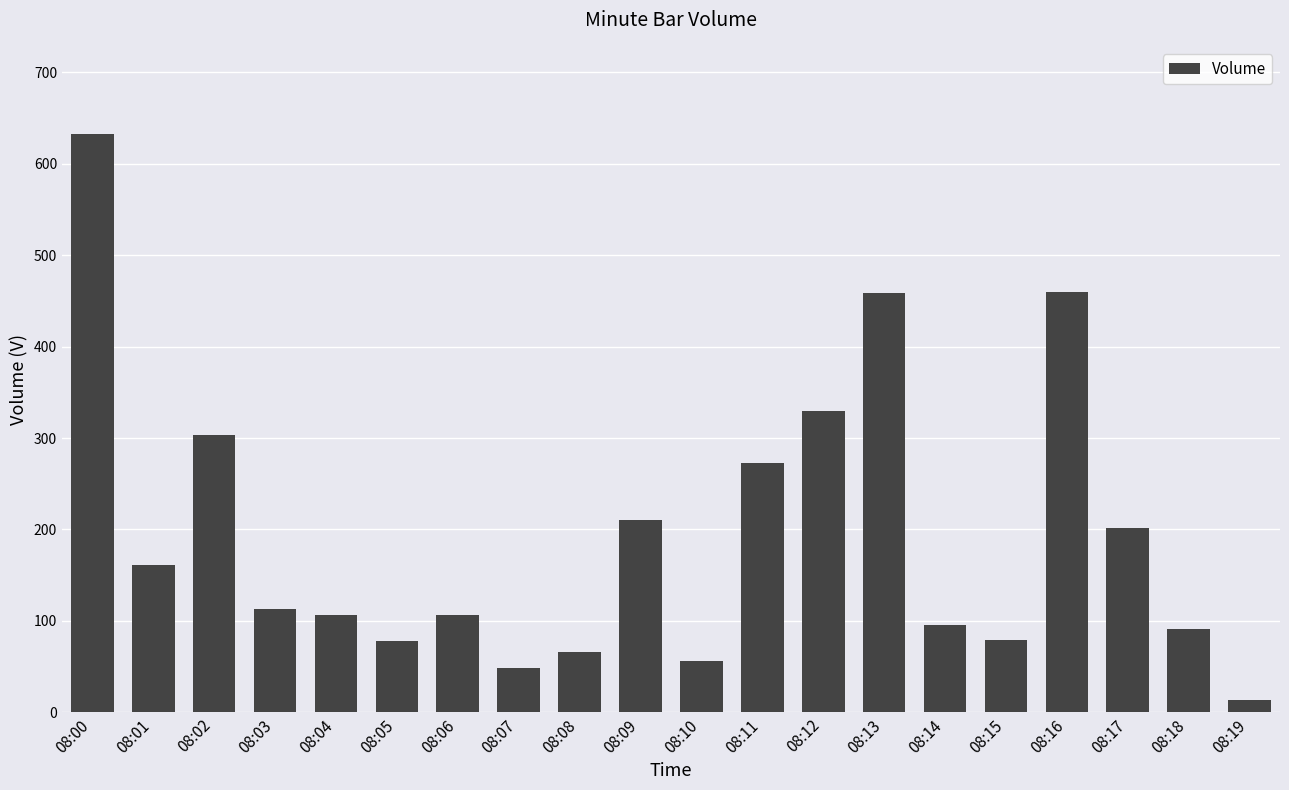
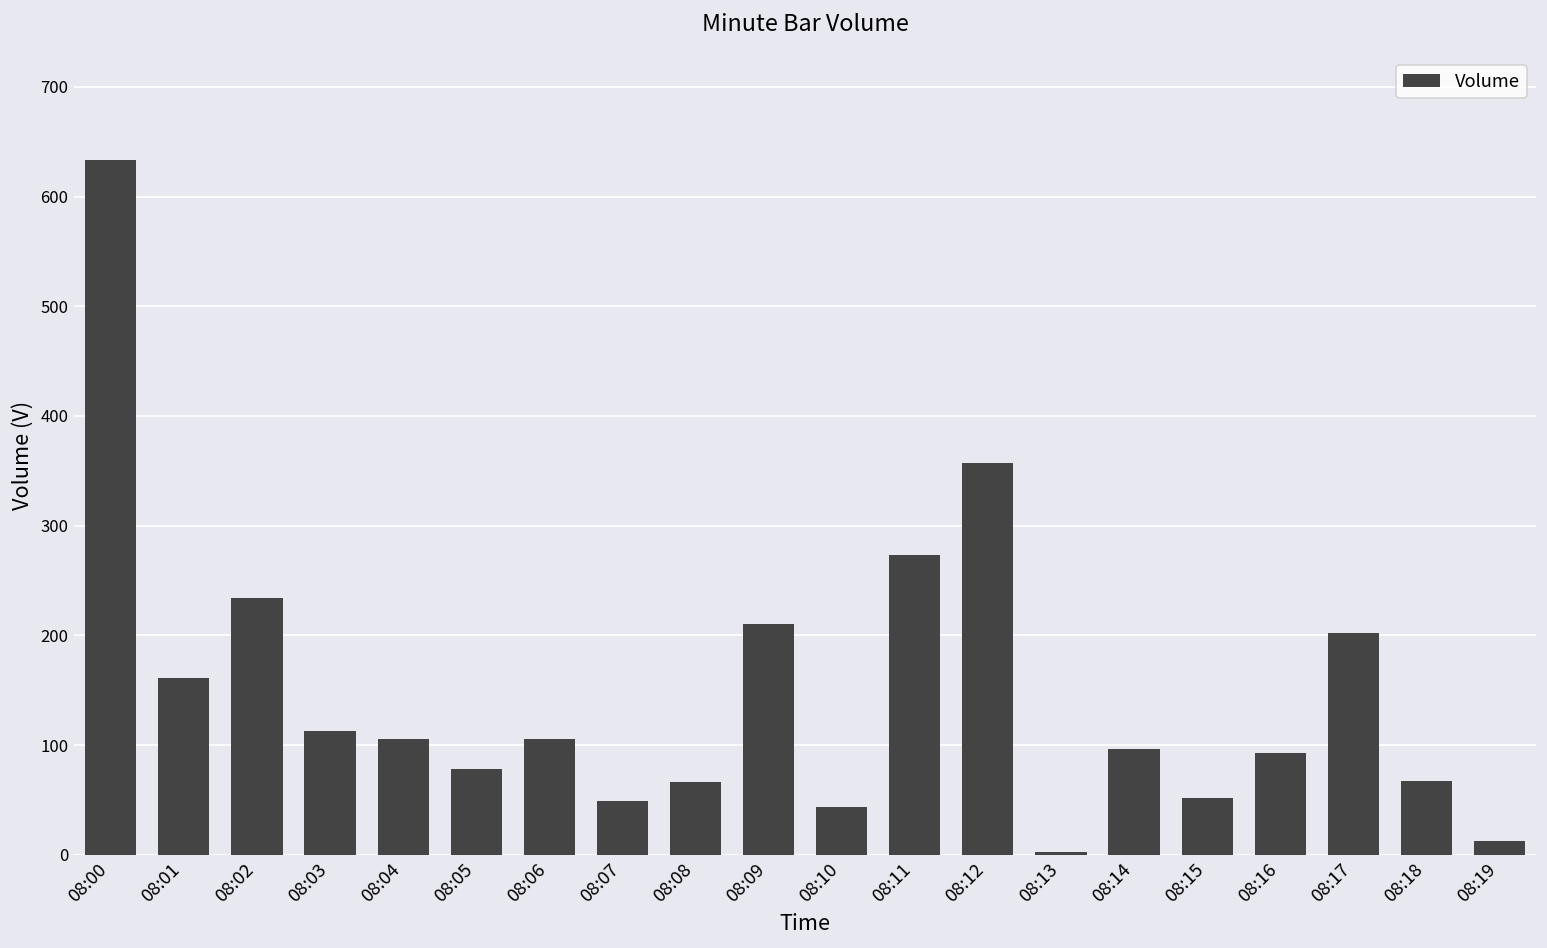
08:02: 300 -> 230
08:10: 60 -> 40
08:12: 330 -> 360
08:13: 460 -> 0
08:15: 80 -> 50
08:16: 460 -> 90
08:18: 90 -> 70
